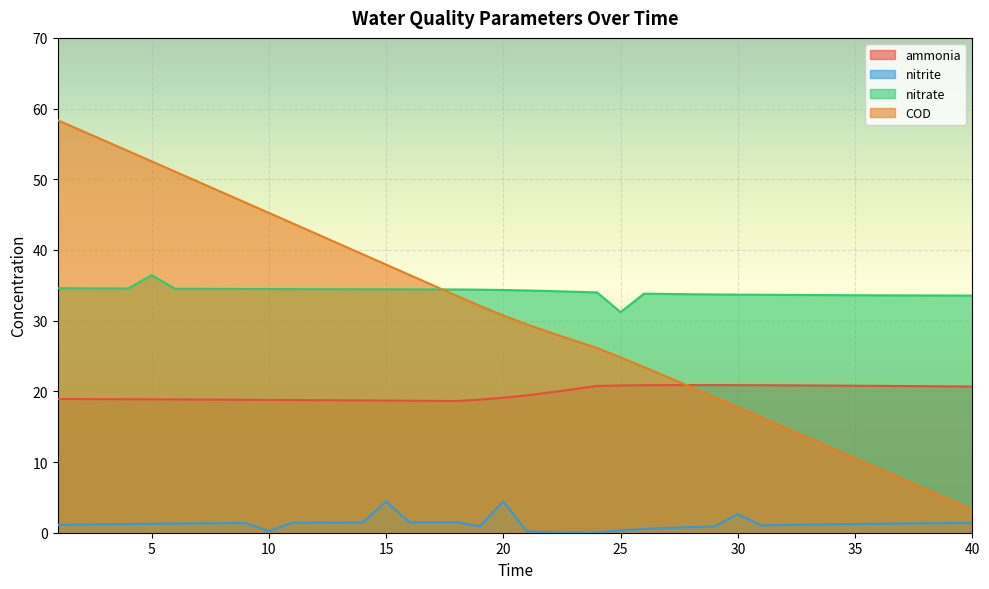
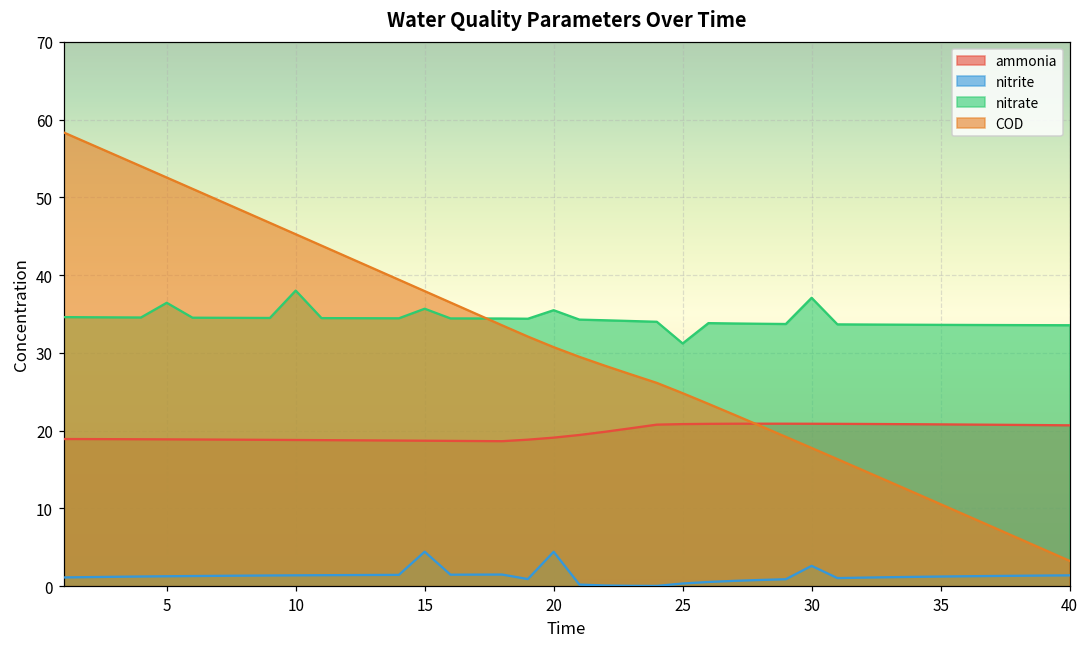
nitrite, 10: 0 -> 1
nitrate, 10: 34 -> 38
nitrate, 15: 34 -> 36
nitrate, 20: 34 -> 35
nitrate, 30: 34 -> 37
